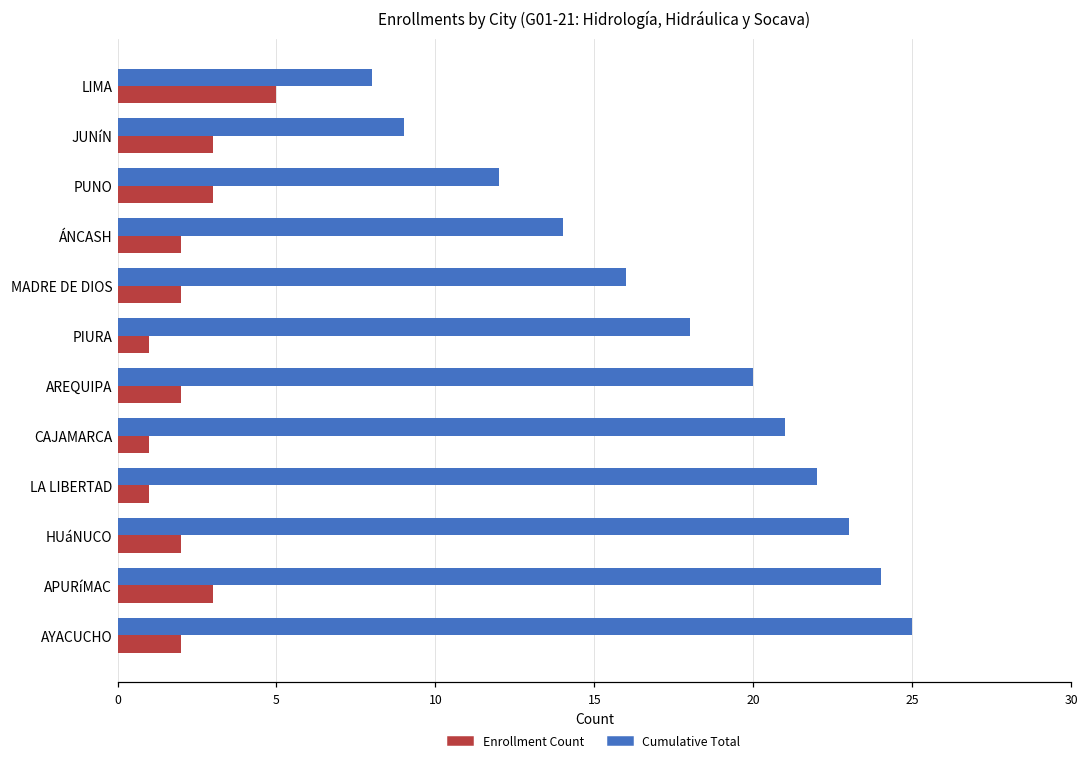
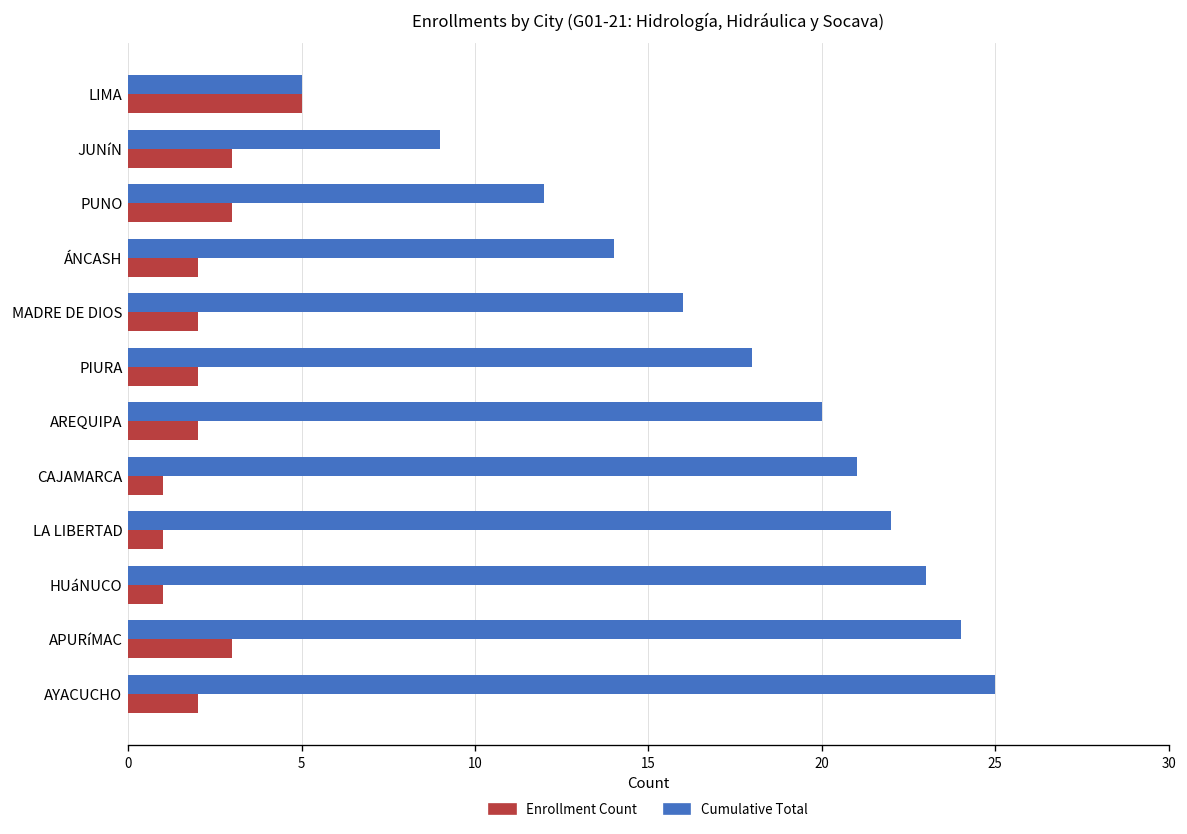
Cumulative Total, LIMA: 8 -> 5
Enrollment Count, PIURA: 1 -> 2
Enrollment Count, HUáNUCO: 2 -> 1
